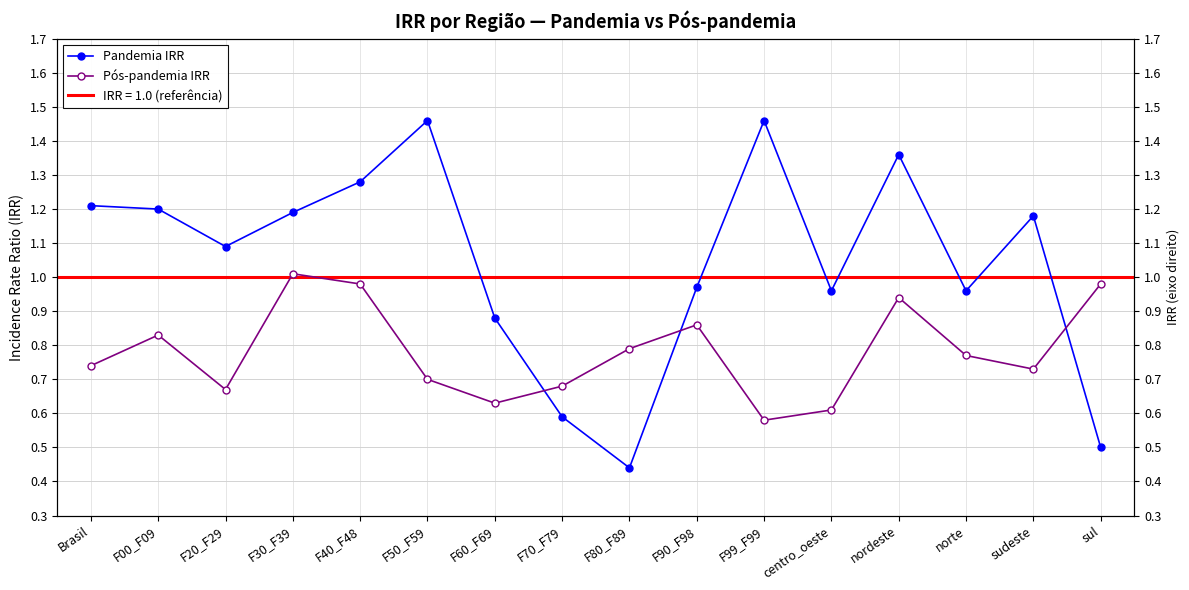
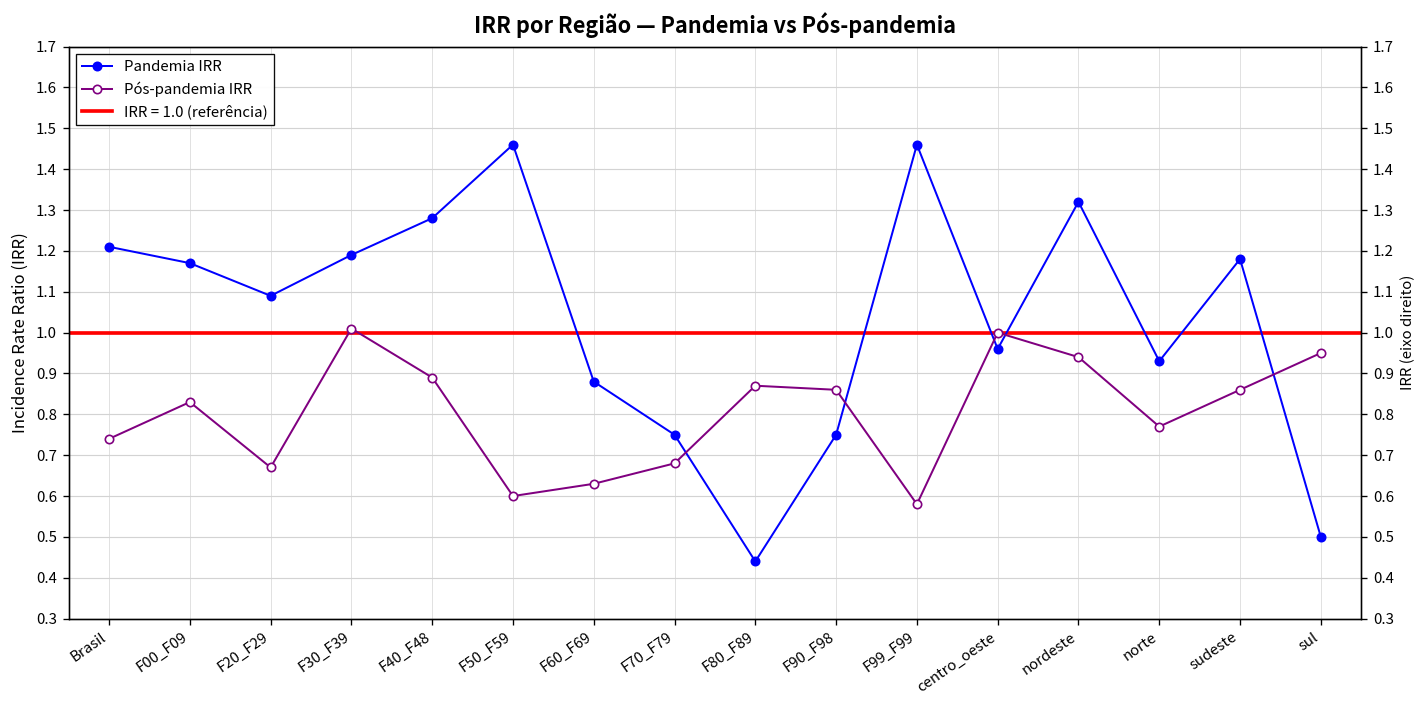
Pandemia IRR, F00_F09: 1.20 -> 1.17
Pós-pandemia IRR, F40_F48: 0.98 -> 0.89
Pós-pandemia IRR, F50_F59: 0.7 -> 0.6
Pandemia IRR, F70_F79: 0.59 -> 0.75
Pós-pandemia IRR, F80_F89: 0.79 -> 0.87
Pandemia IRR, F90_F98: 0.97 -> 0.75
Pós-pandemia IRR, centro_oeste: 0.61 -> 1.00
Pandemia IRR, nordeste: 1.36 -> 1.32
Pandemia IRR, norte: 0.96 -> 0.93
Pós-pandemia IRR, sudeste: 0.73 -> 0.86
Pós-pandemia IRR, sul: 0.98 -> 0.95
